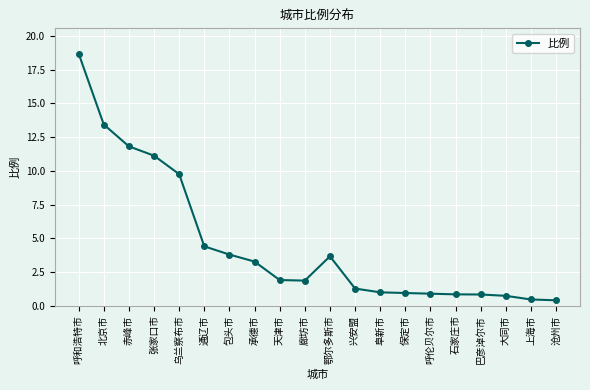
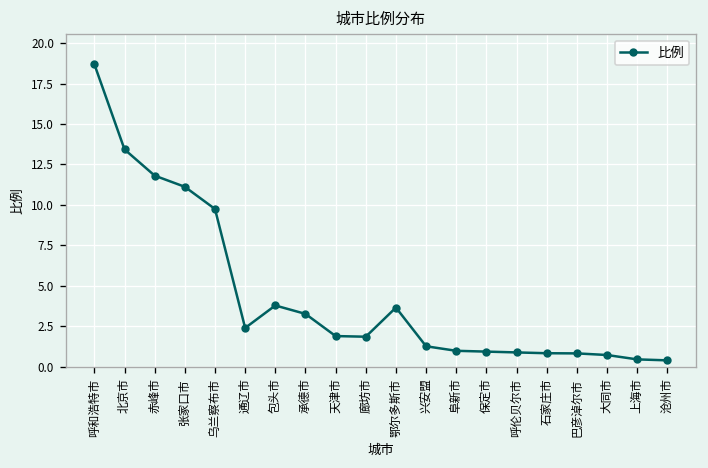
通辽市: 4.4 -> 2.4
